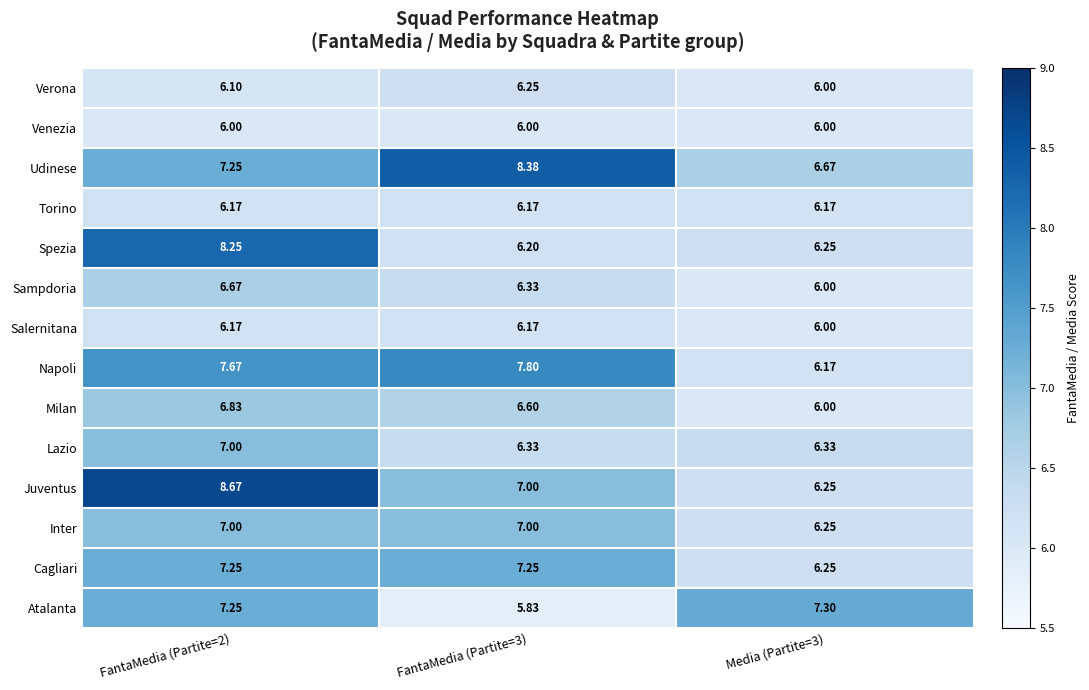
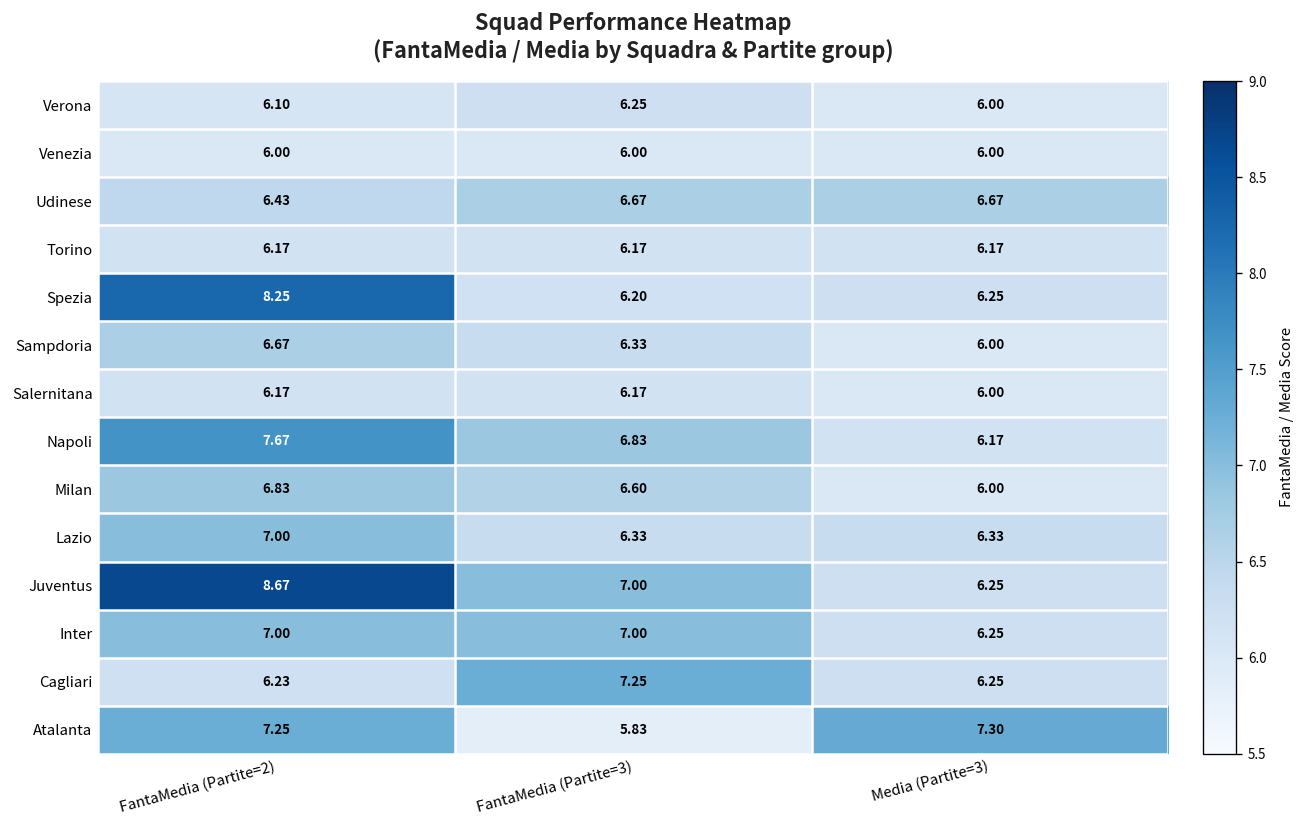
Udinese, FantaMedia (Partite=2): 7.25 -> 6.43
Udinese, FantaMedia (Partite=3): 8.38 -> 6.67
Napoli, FantaMedia (Partite=3): 7.80 -> 6.83
Cagliari, FantaMedia (Partite=2): 7.25 -> 6.23
